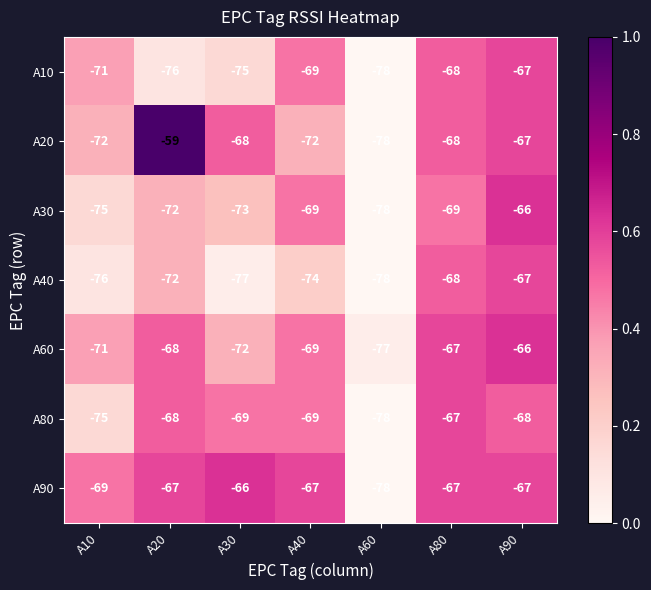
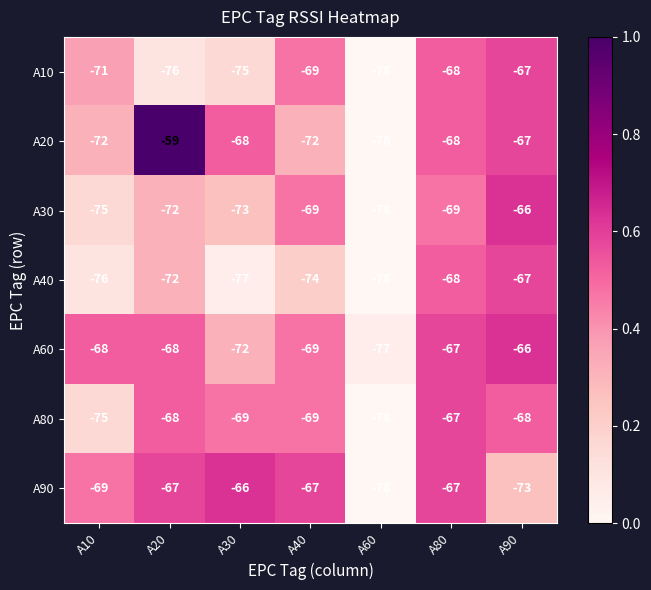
A60, A10: -71 -> -68
A90, A90: -67 -> -73
